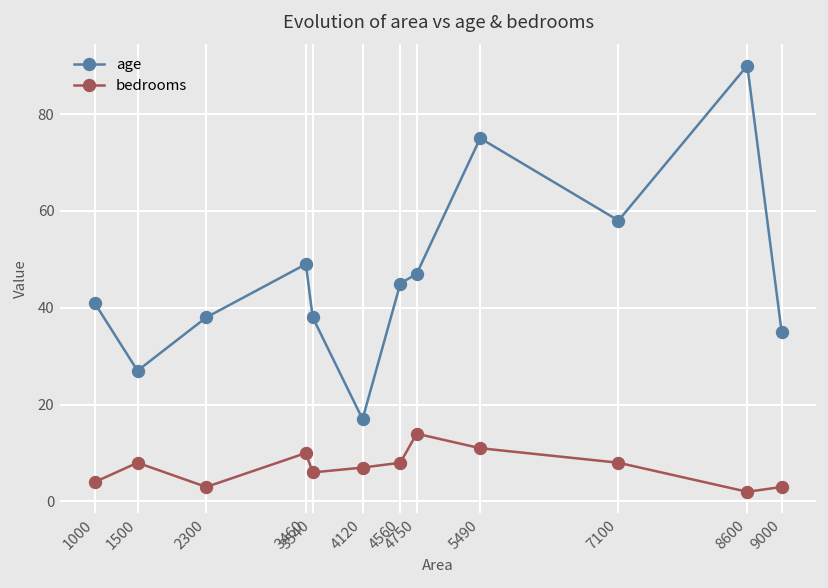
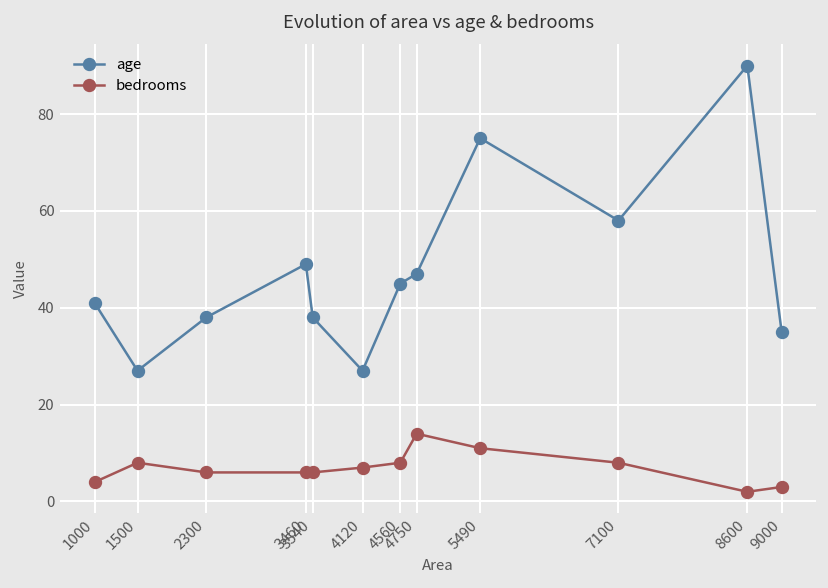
bedrooms, 2300: 3 -> 6
bedrooms, 3460: 10 -> 6
age, 4120: 17 -> 27
